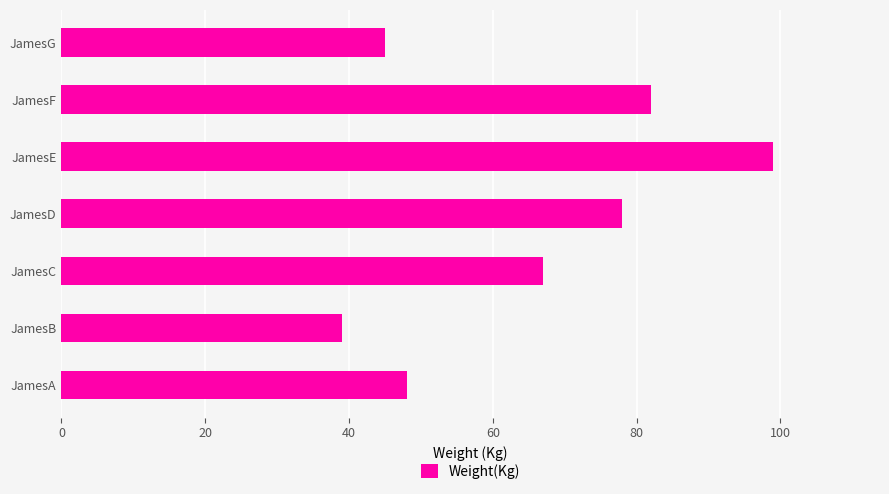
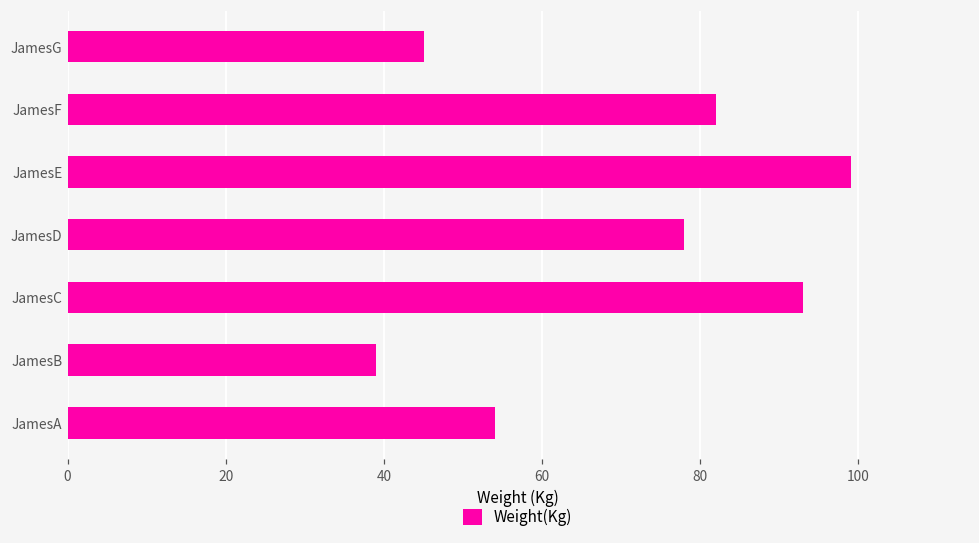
JamesC: 67 -> 93
JamesA: 48 -> 54
